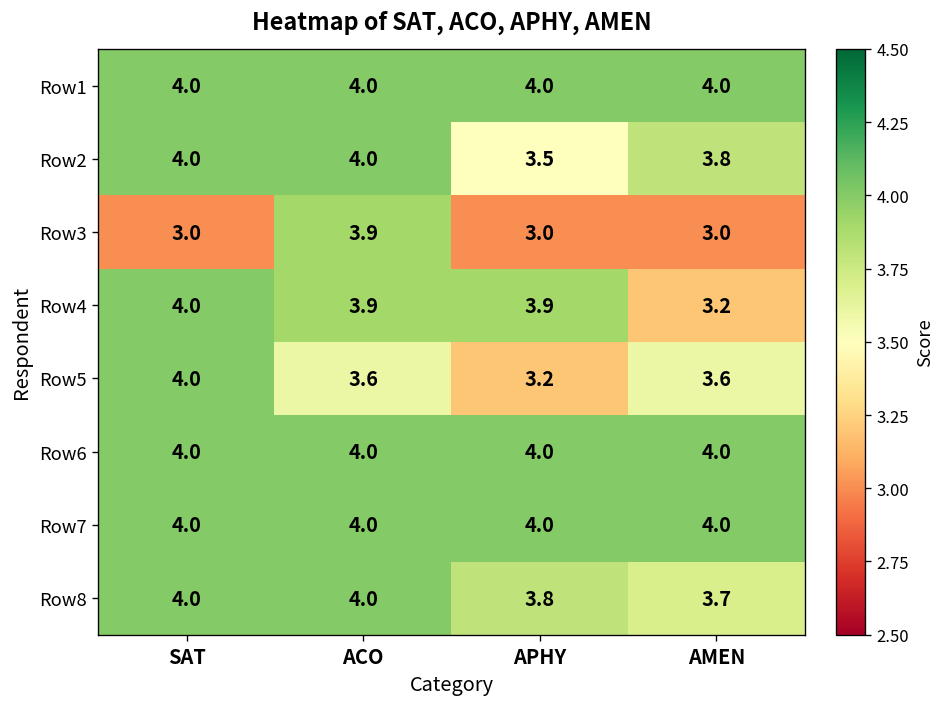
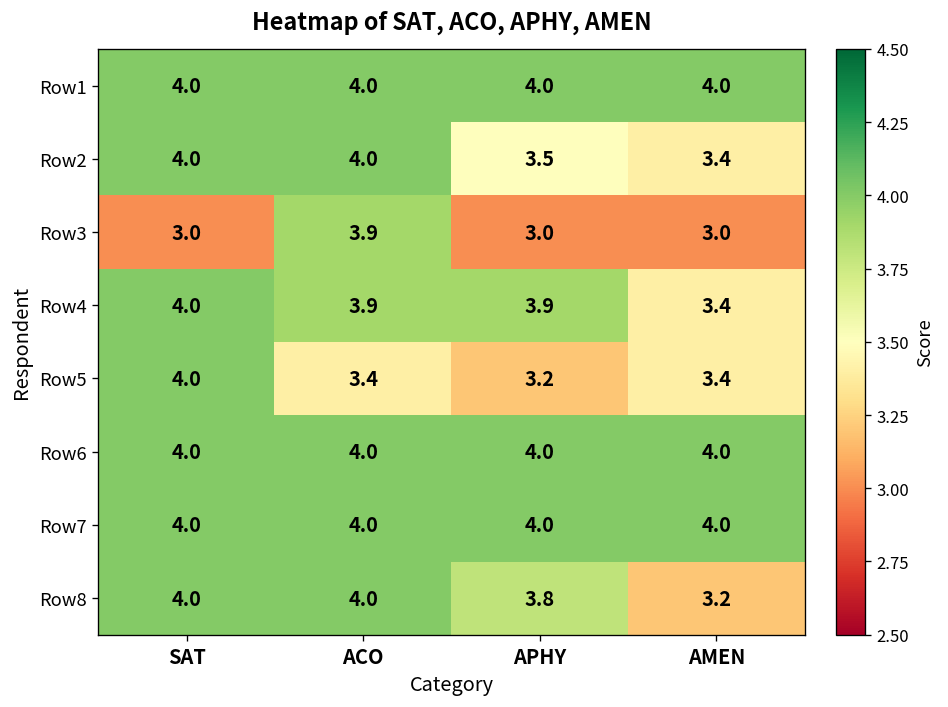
Row2, AMEN: 3.8 -> 3.4
Row4, AMEN: 3.2 -> 3.4
Row5, ACO: 3.6 -> 3.4
Row5, AMEN: 3.6 -> 3.4
Row8, AMEN: 3.7 -> 3.2
